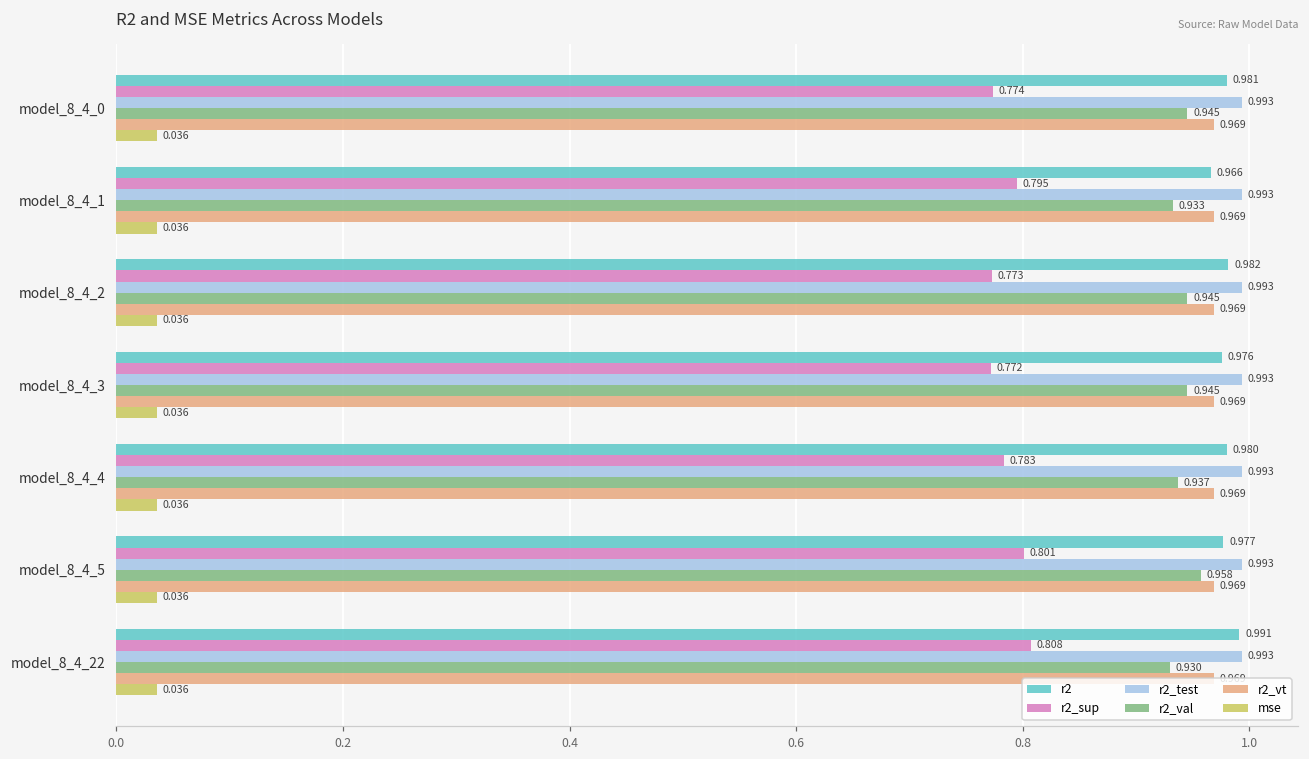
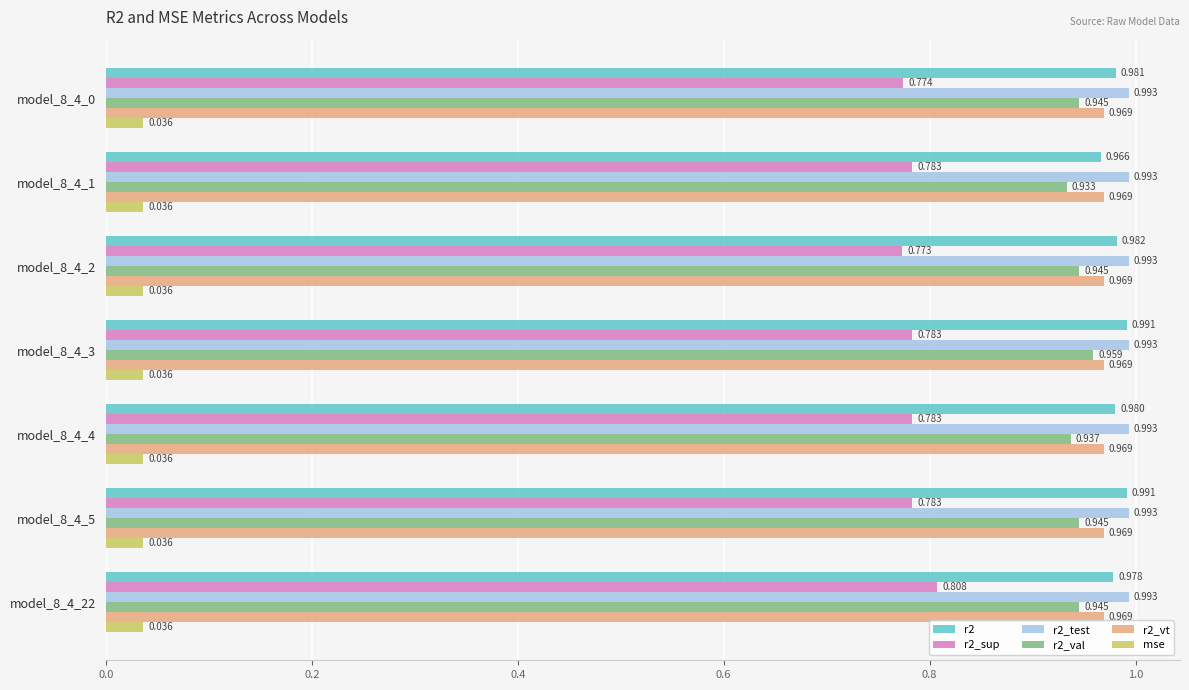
r2_sup, model_8_4_1: 0.795 -> 0.783
r2, model_8_4_3: 0.976 -> 0.991
r2_sup, model_8_4_3: 0.772 -> 0.783
r2_val, model_8_4_3: 0.945 -> 0.959
r2, model_8_4_5: 0.977 -> 0.991
r2_sup, model_8_4_5: 0.801 -> 0.783
r2_val, model_8_4_5: 0.958 -> 0.945
r2, model_8_4_22: 0.991 -> 0.978
r2_val, model_8_4_22: 0.930 -> 0.945
